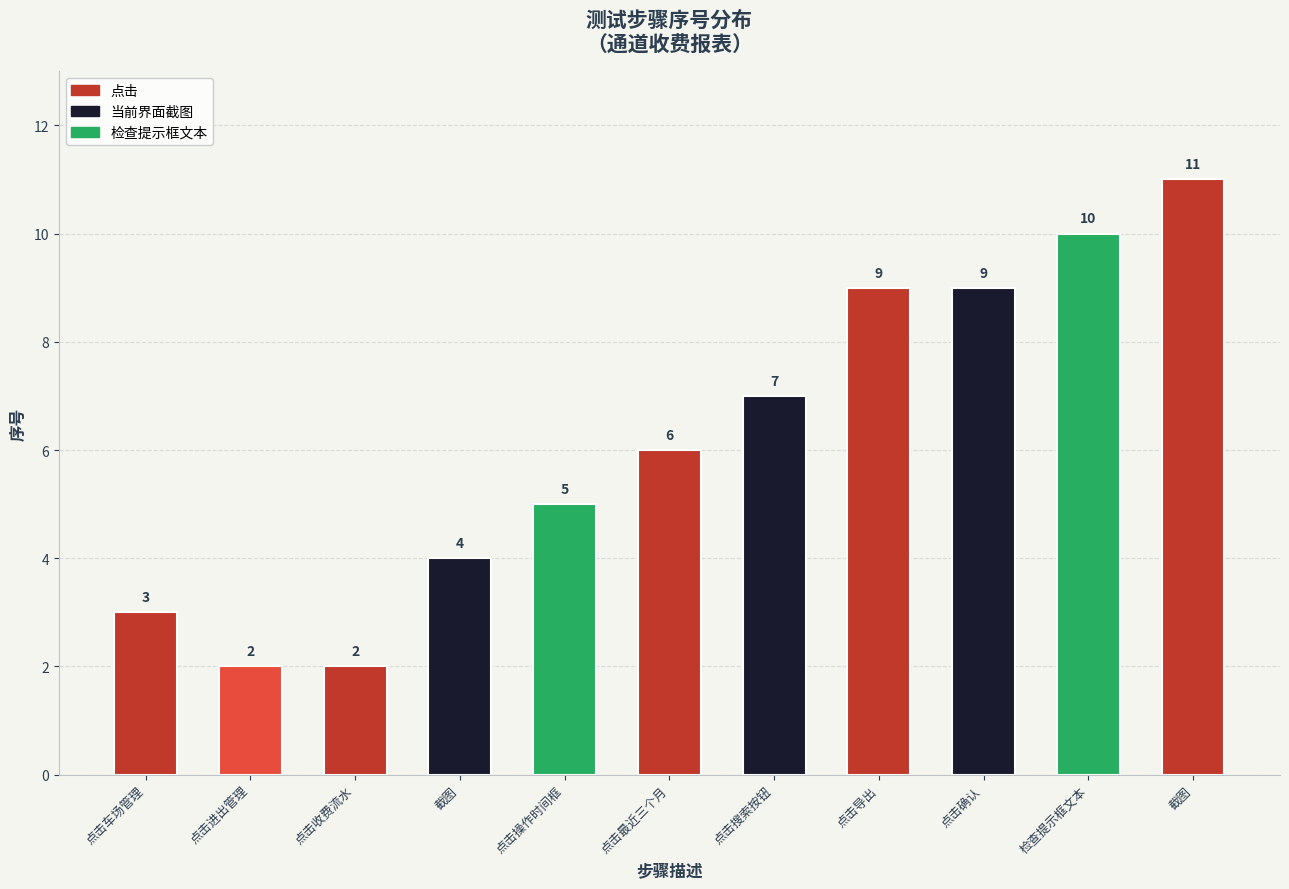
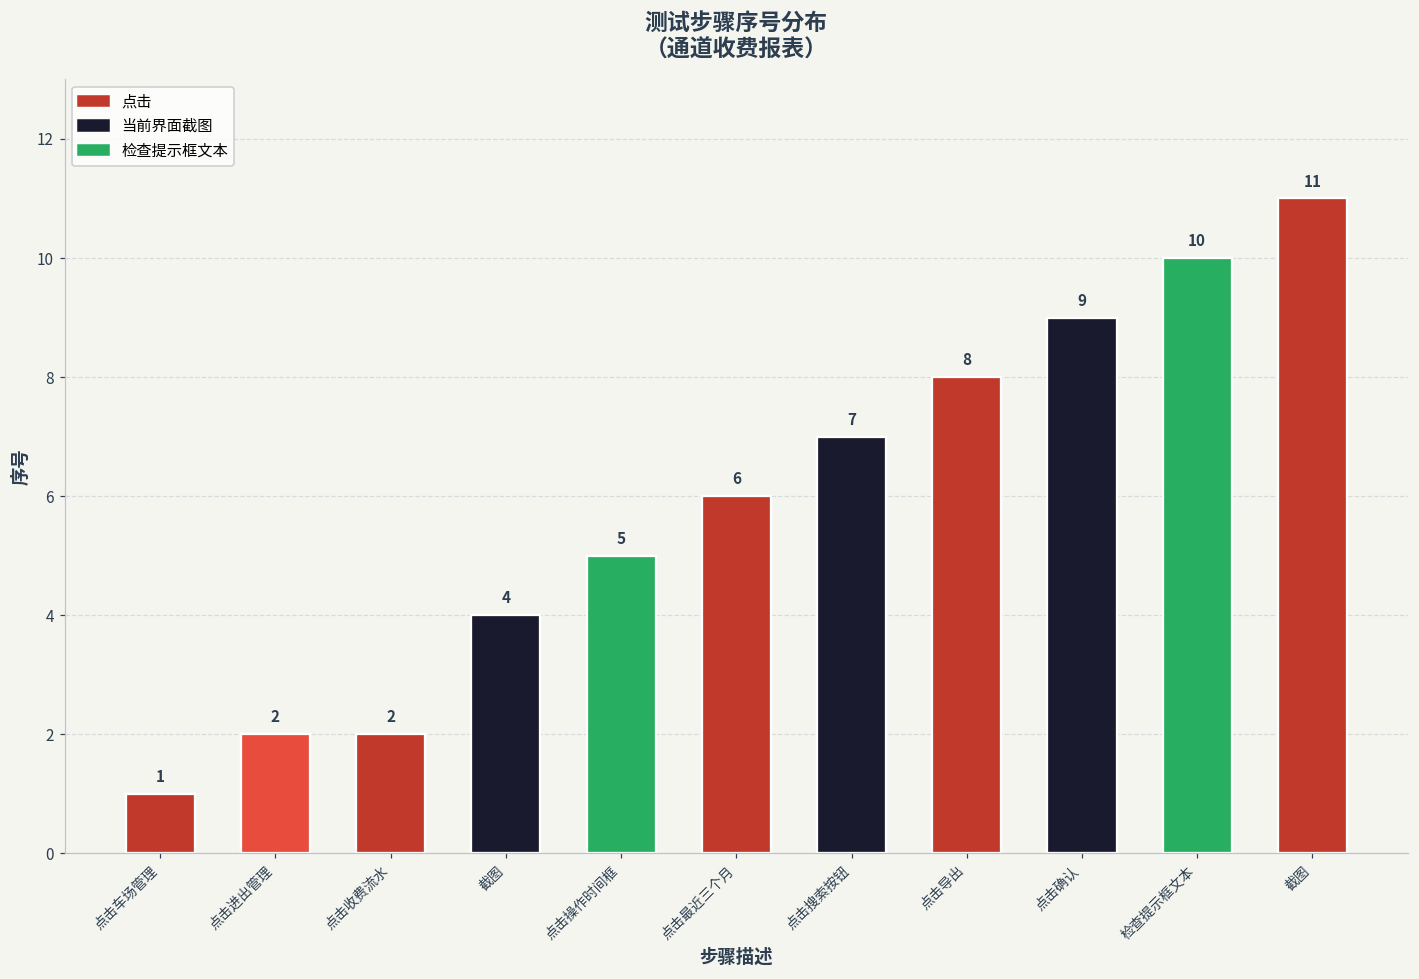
点击车场管理: 3 -> 1
点击导出: 9 -> 8
